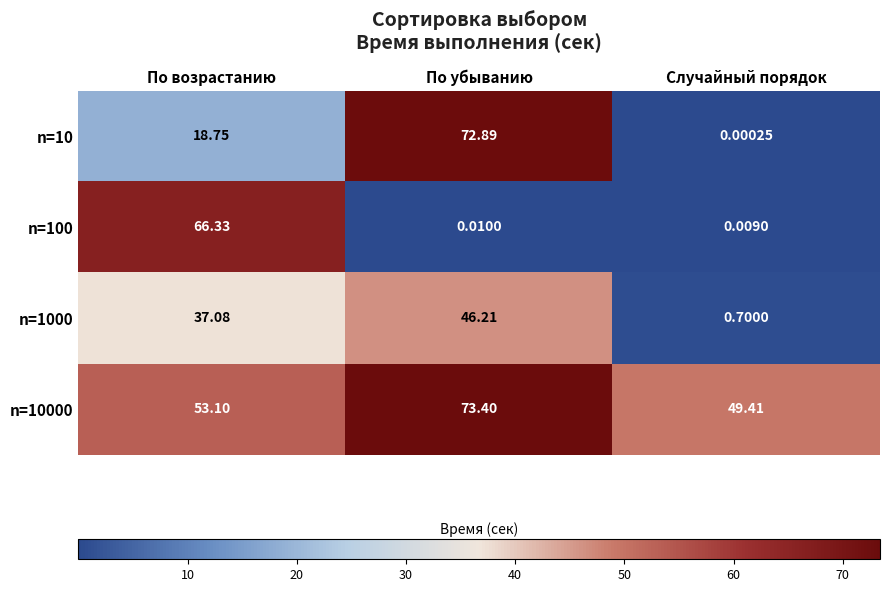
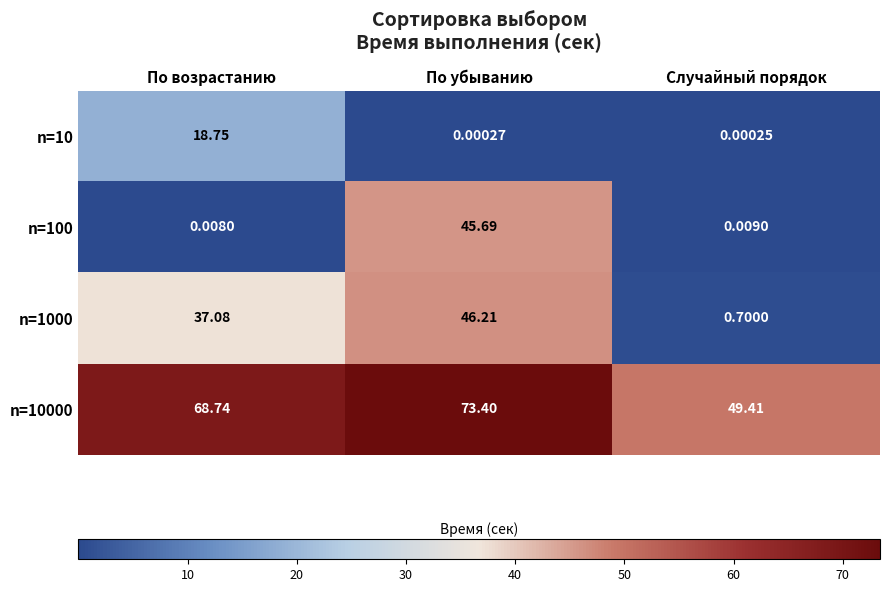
n=10, По убыванию: 72.89 -> 0.00027
n=100, По возрастанию: 66.33 -> 0.0080
n=100, По убыванию: 0.0100 -> 45.69
n=10000, По возрастанию: 53.10 -> 68.74
